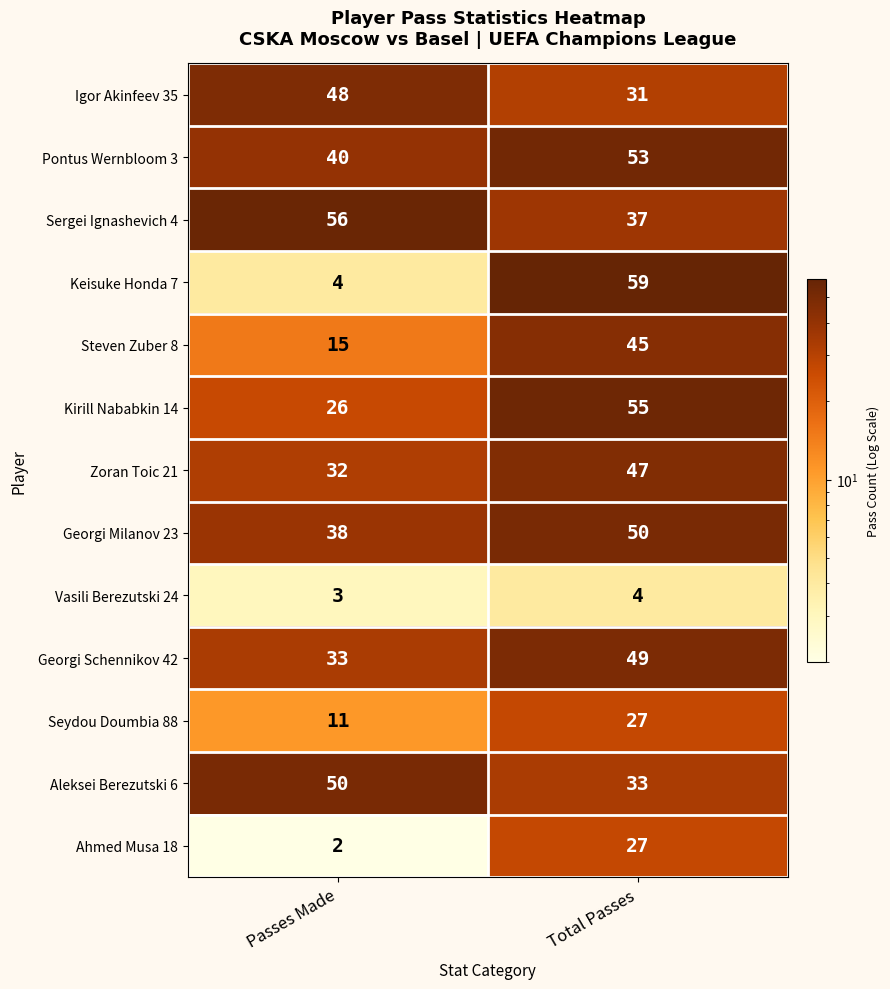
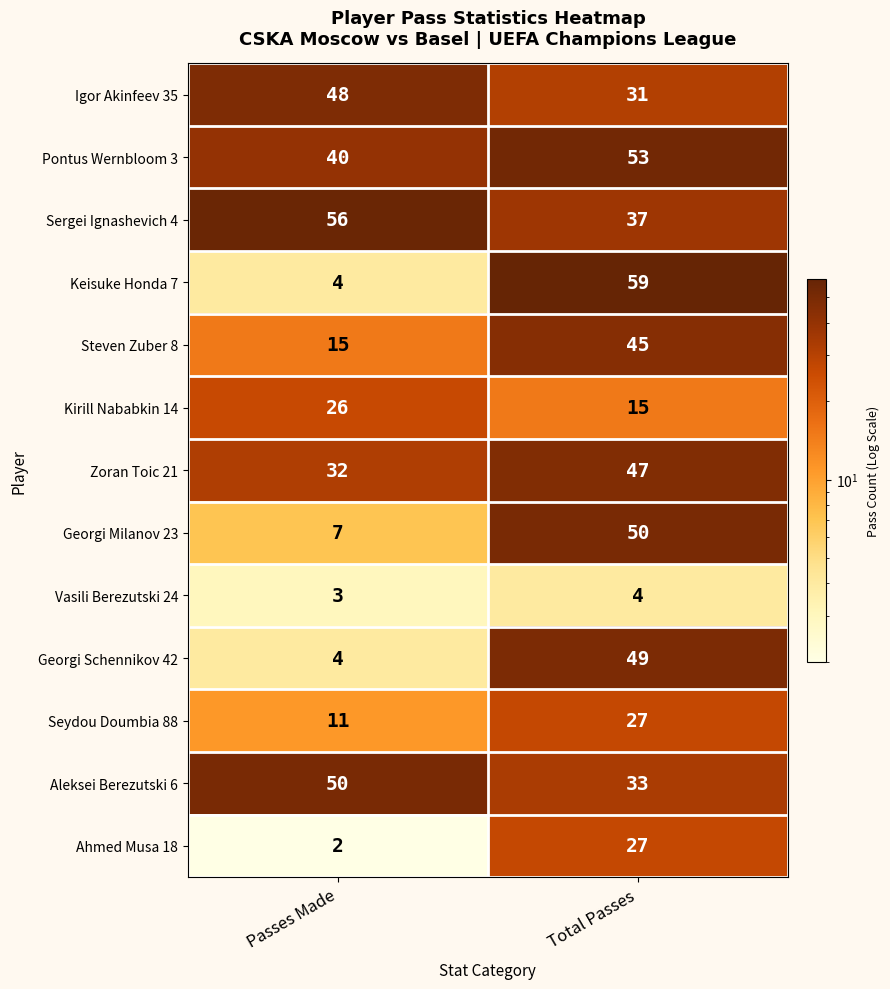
Kirill Nababkin 14, Total Passes: 55 -> 15
Georgi Milanov 23, Passes Made: 38 -> 7
Georgi Schennikov 42, Passes Made: 33 -> 4
